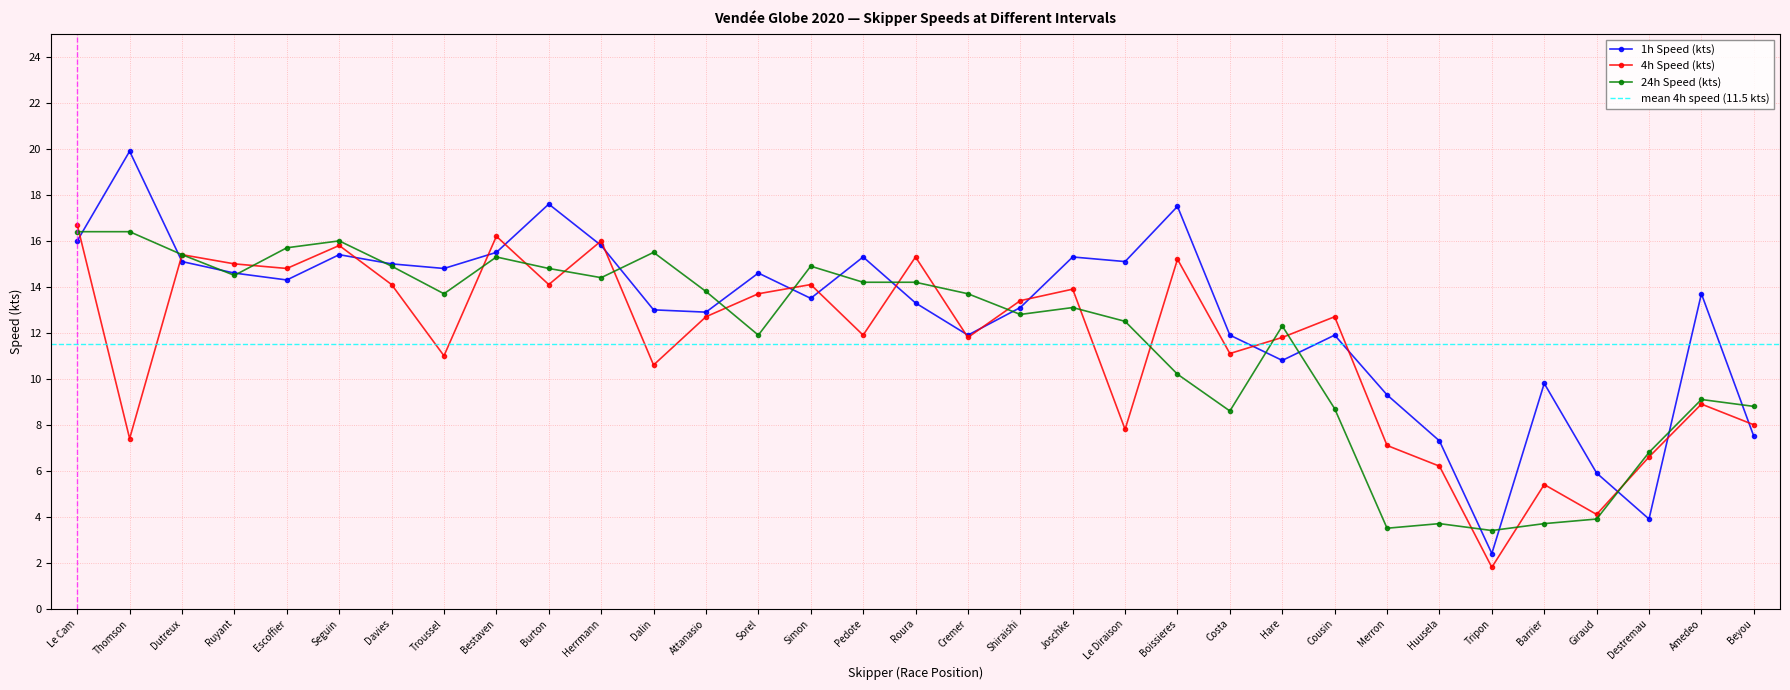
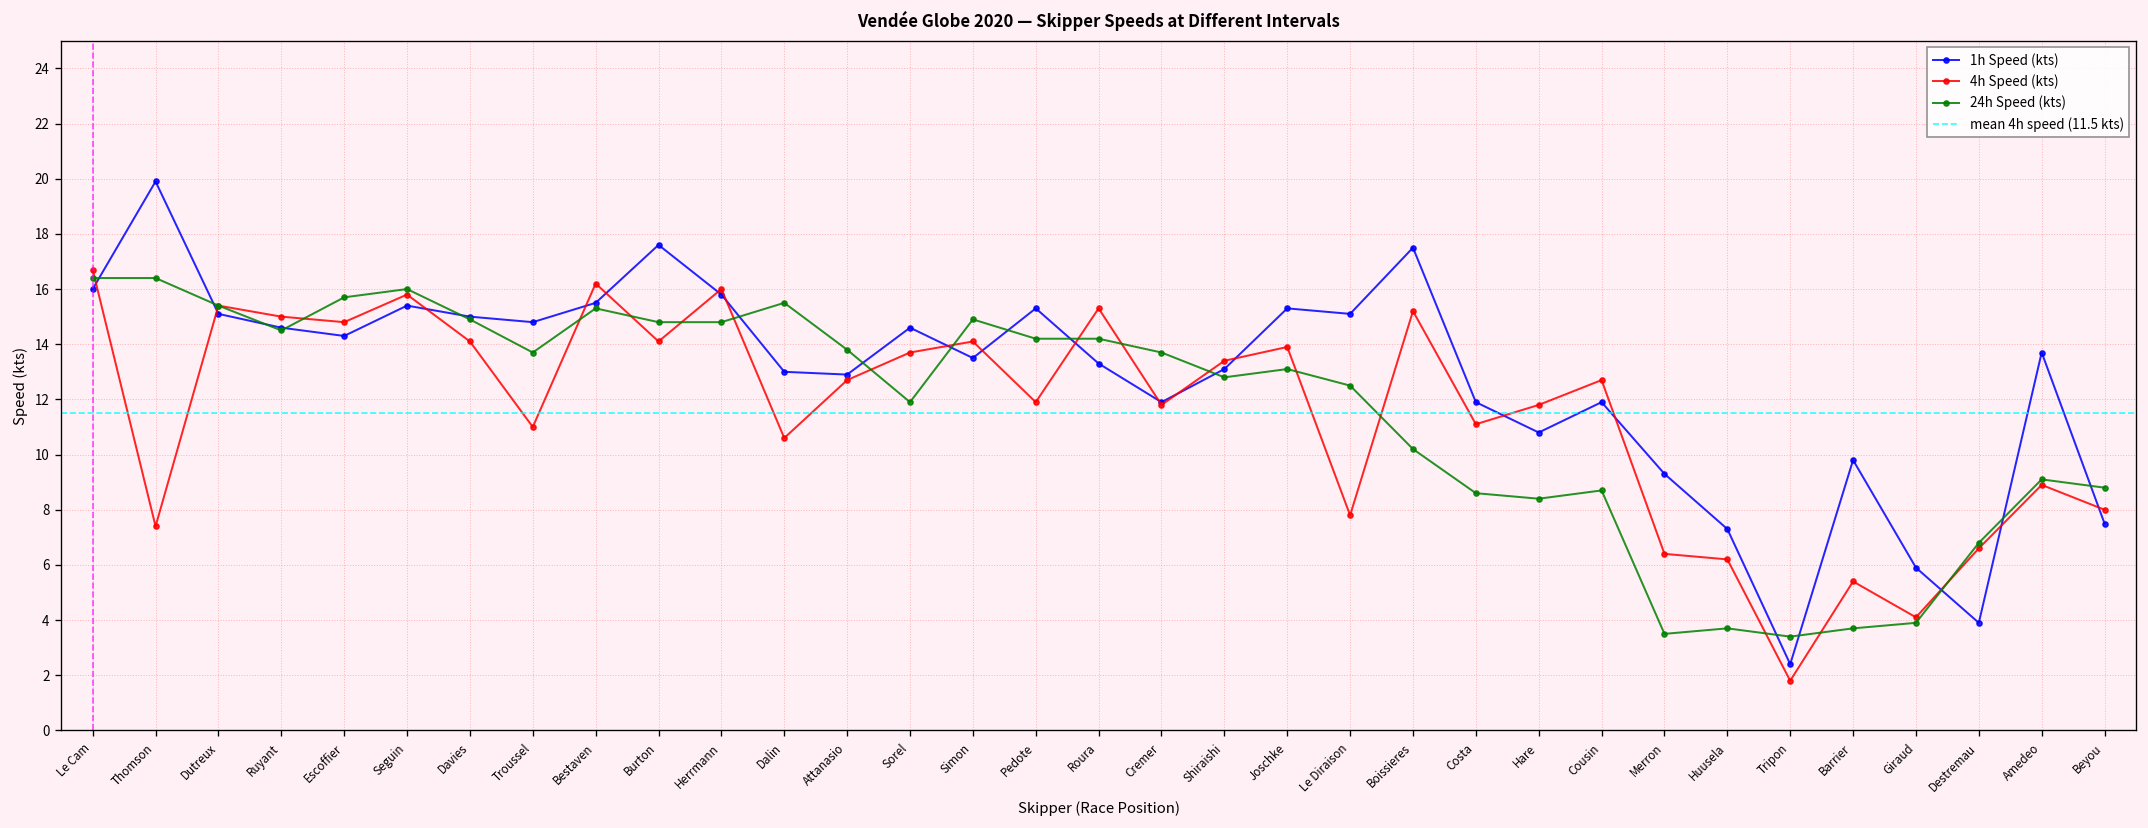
24h Speed (kts), Herrmann: 14.4 -> 14.8
24h Speed (kts), Hare: 12.3 -> 8.4
4h Speed (kts), Merron: 7.1 -> 6.4
